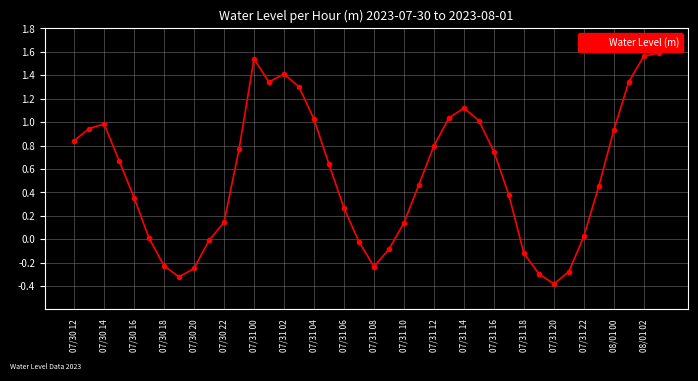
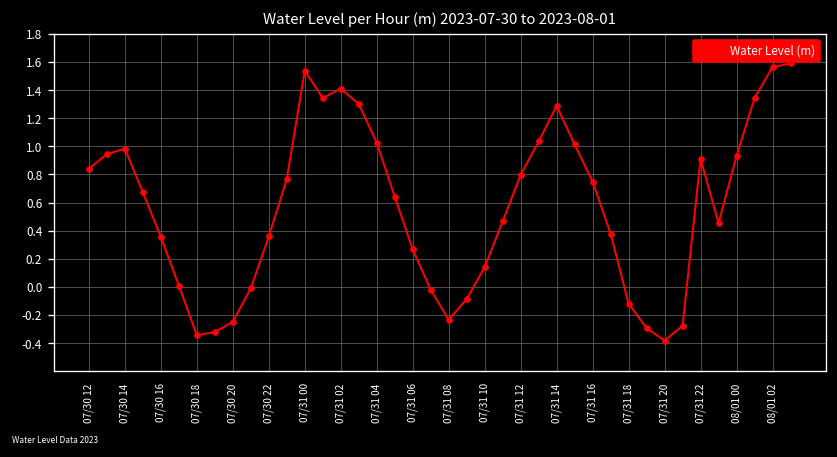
07/30 18: -0.23 -> -0.34
07/30 22: 0.14 -> 0.36
07/31 14: 1.12 -> 1.29
07/31 22: 0.02 -> 0.91
